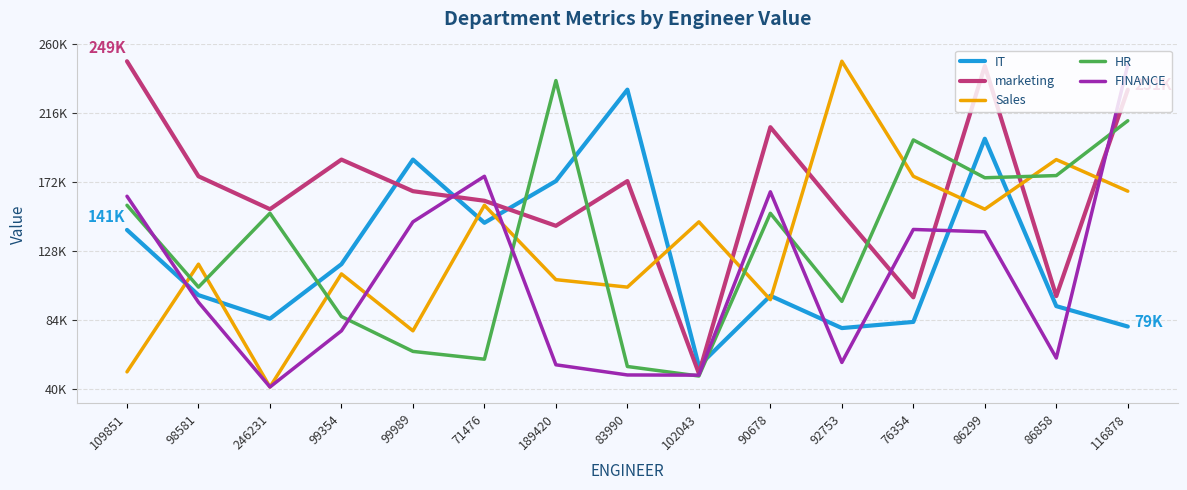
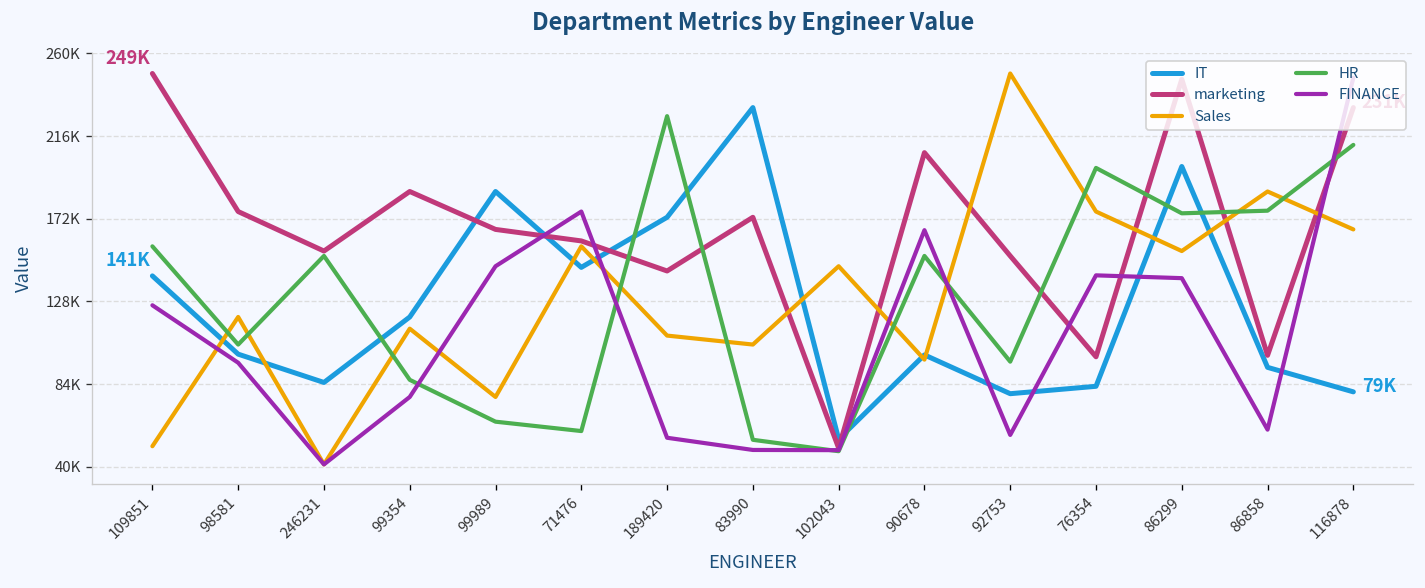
FINANCE, 109851: 163000 -> 126000
HR, 189420: 237000 -> 227000
